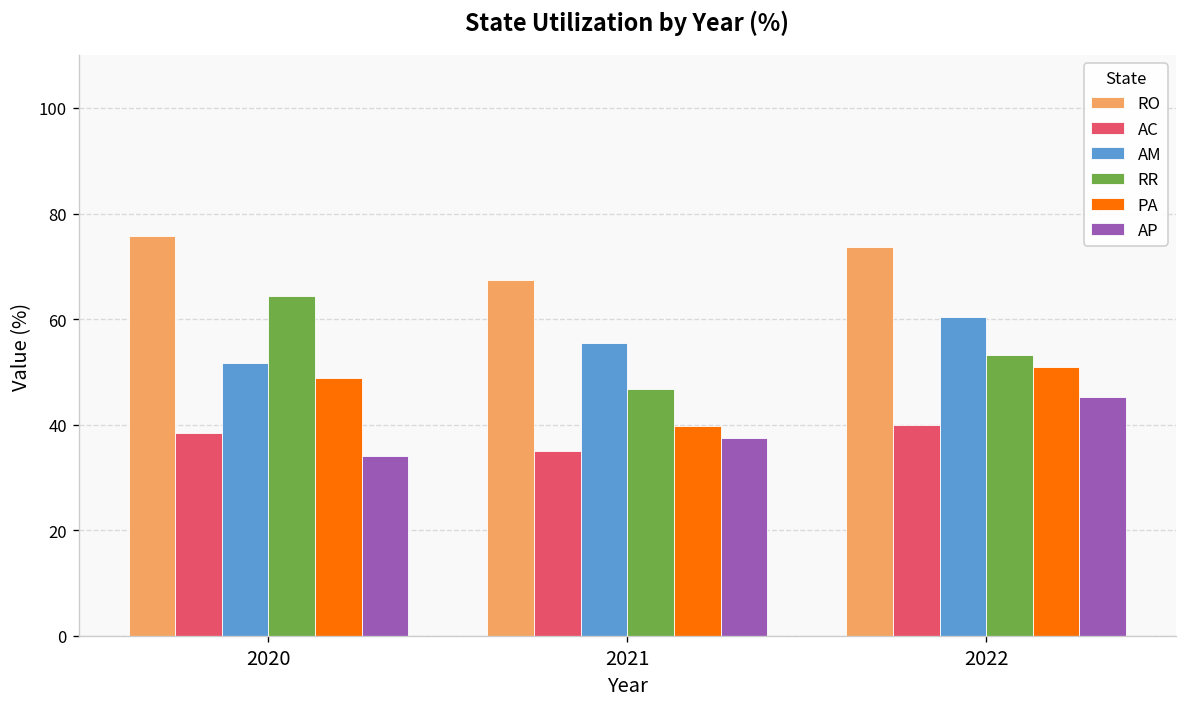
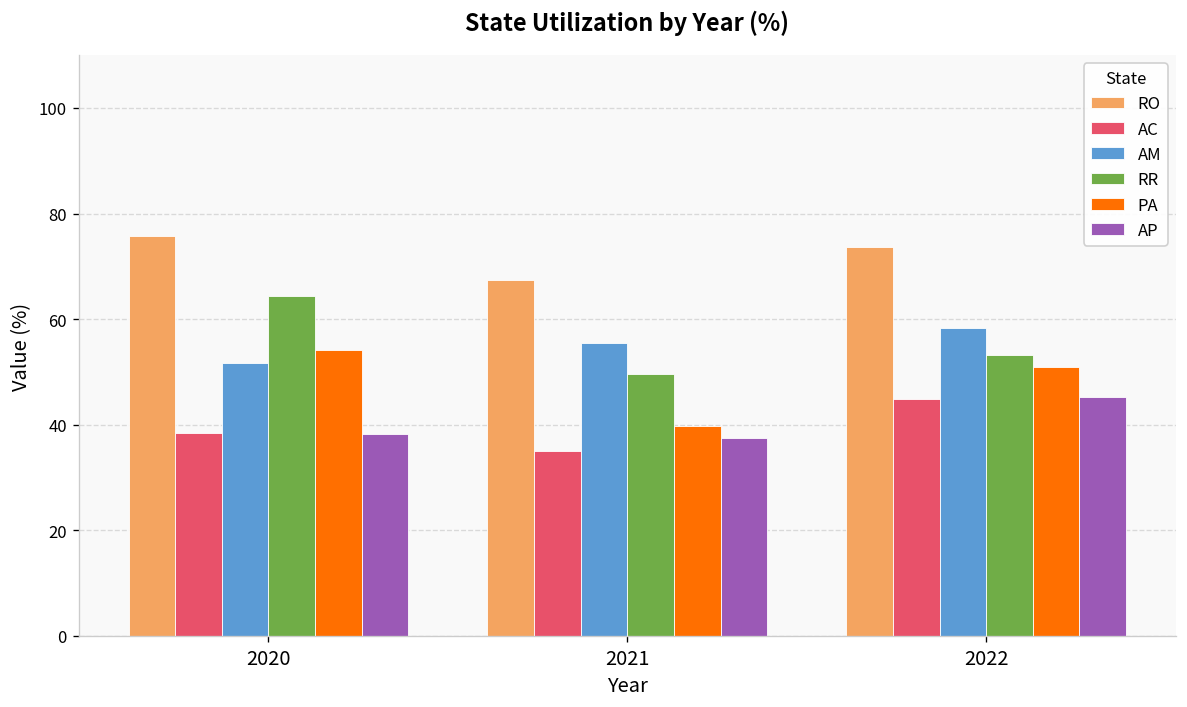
PA, 2020: 49 -> 54
AP, 2020: 34 -> 38
RR, 2021: 47 -> 50
AC, 2022: 40 -> 45
AM, 2022: 60 -> 58
